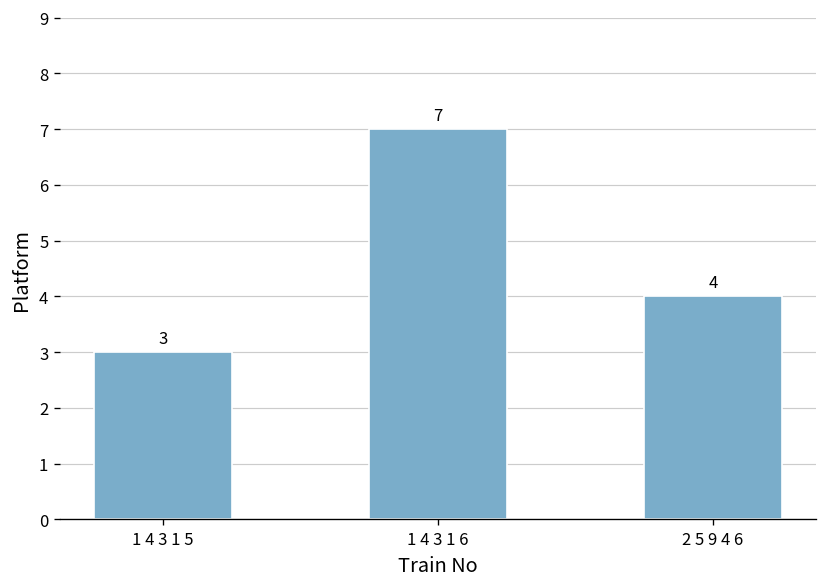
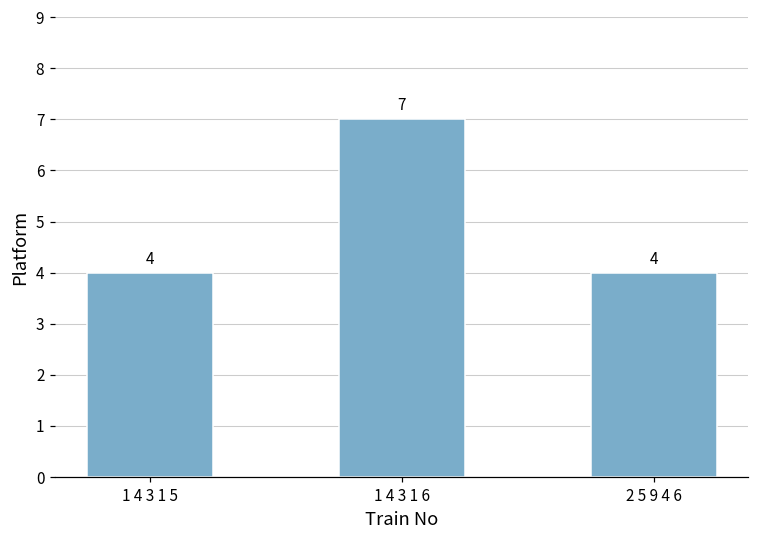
1 4 3 1 5: 3 -> 4
